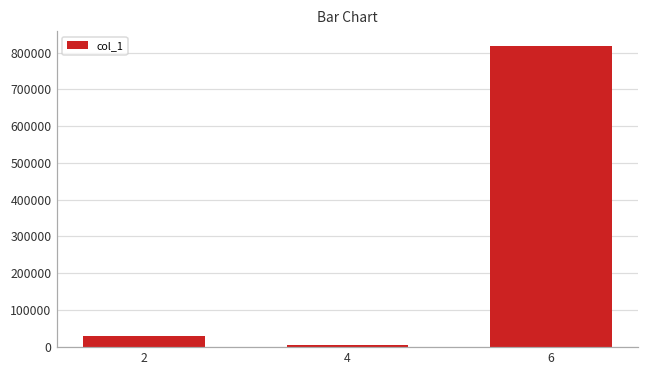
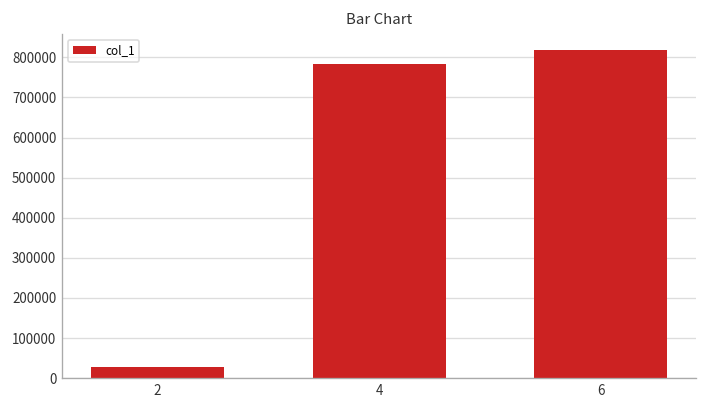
4: 0 -> 780000
